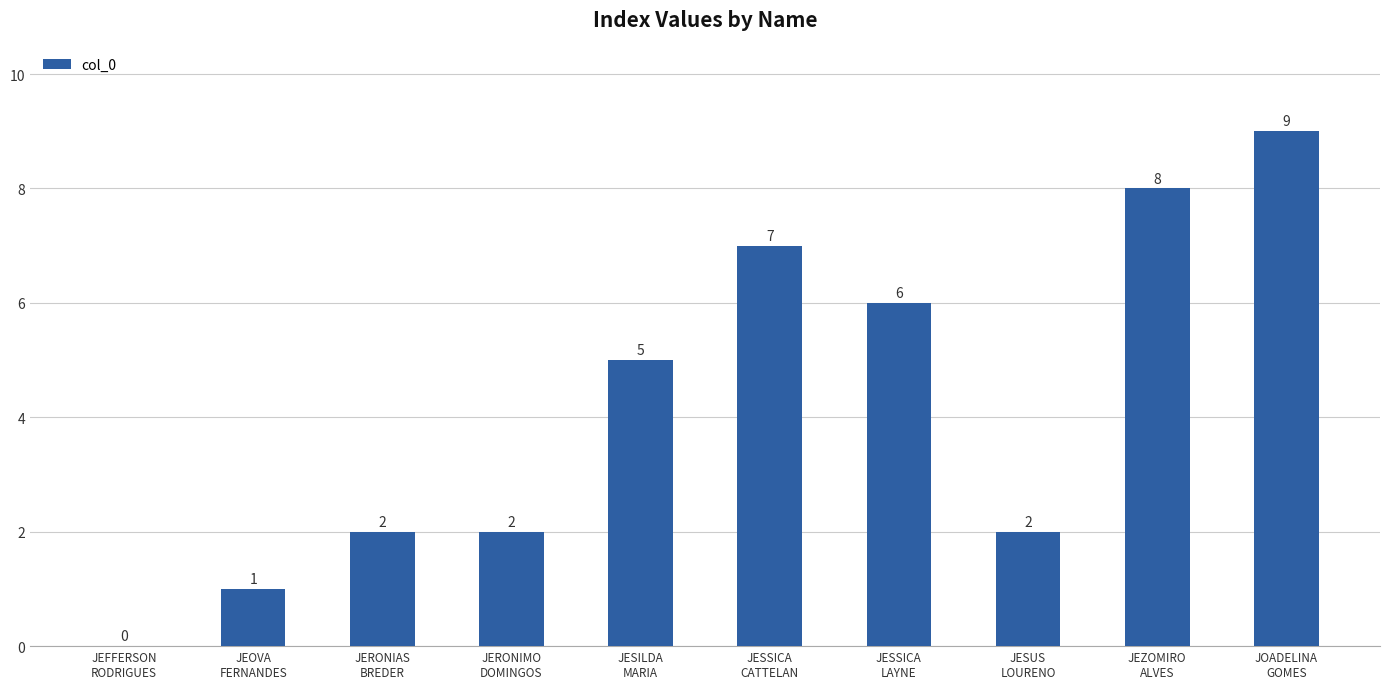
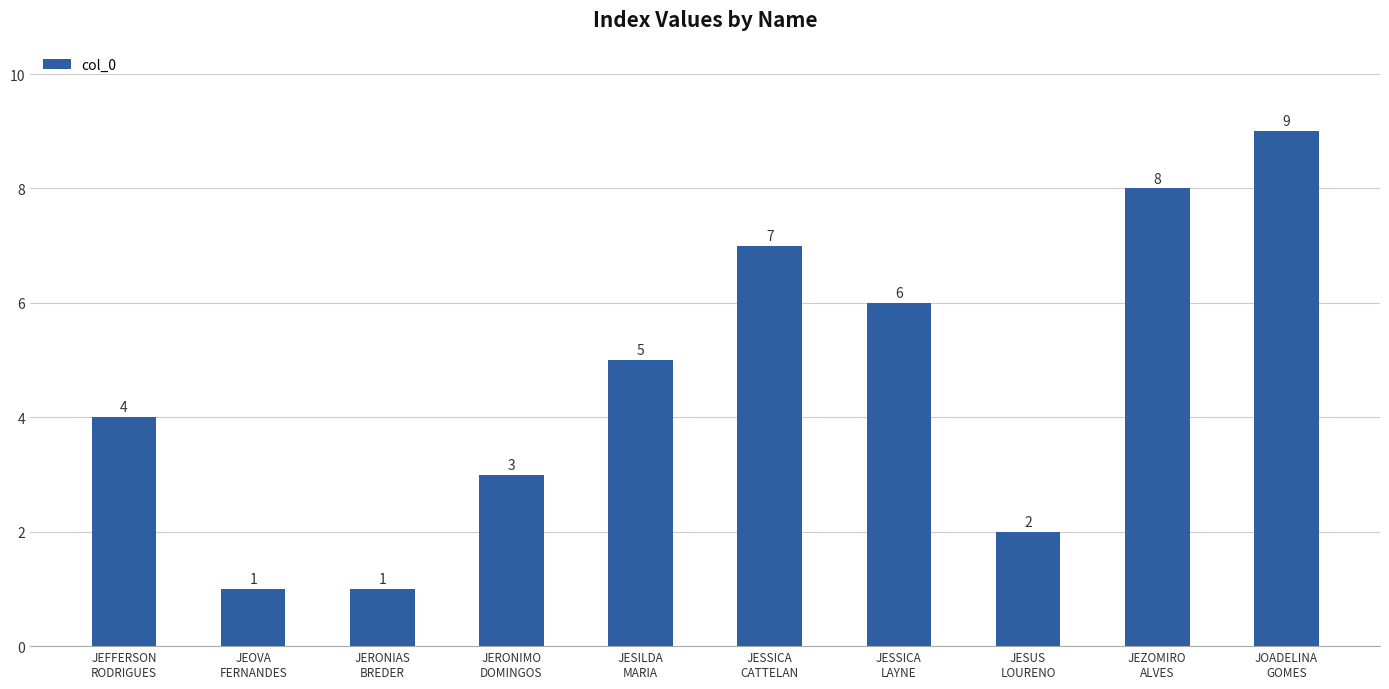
JEFFERSON RODRIGUES: 0 -> 4
JERONIAS BREDER: 2 -> 1
JERONIMO DOMINGOS: 2 -> 3
